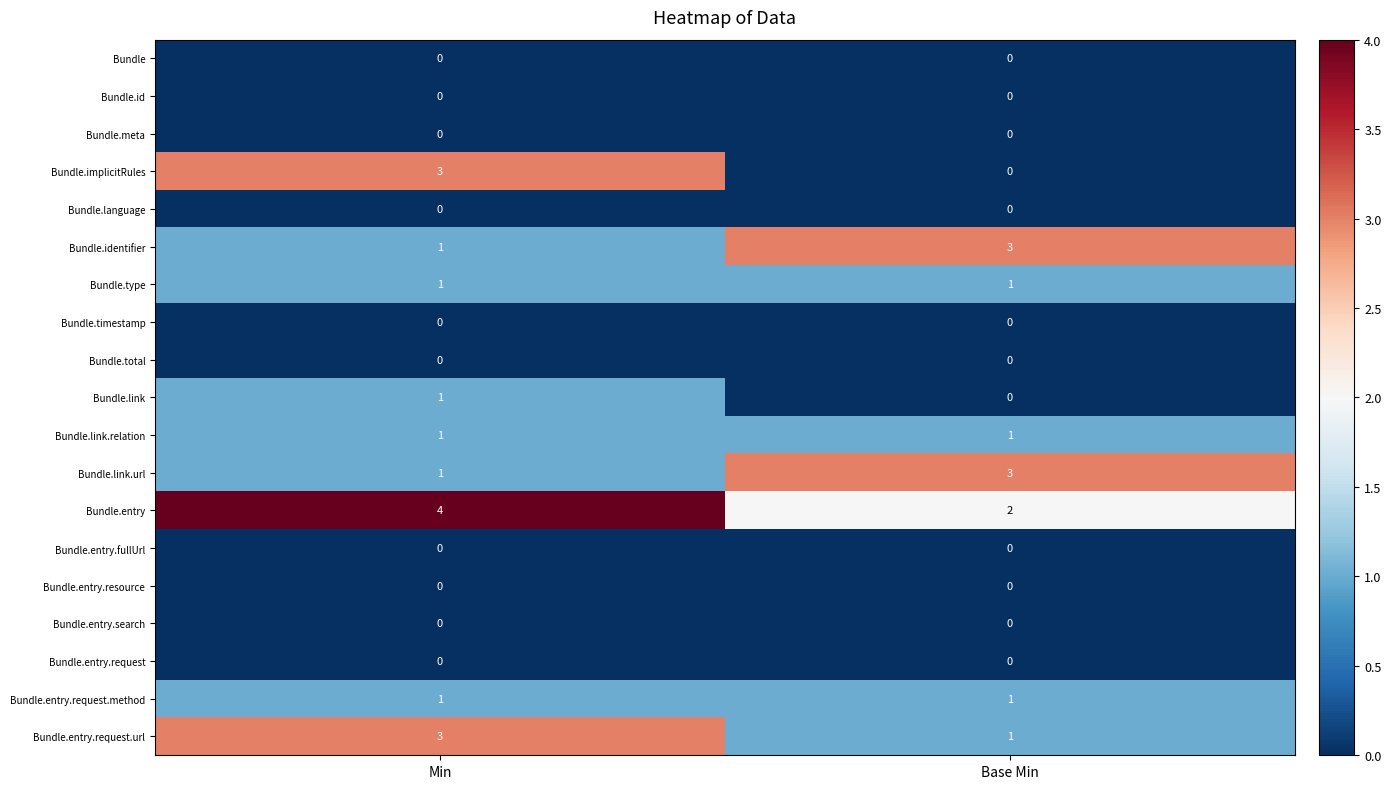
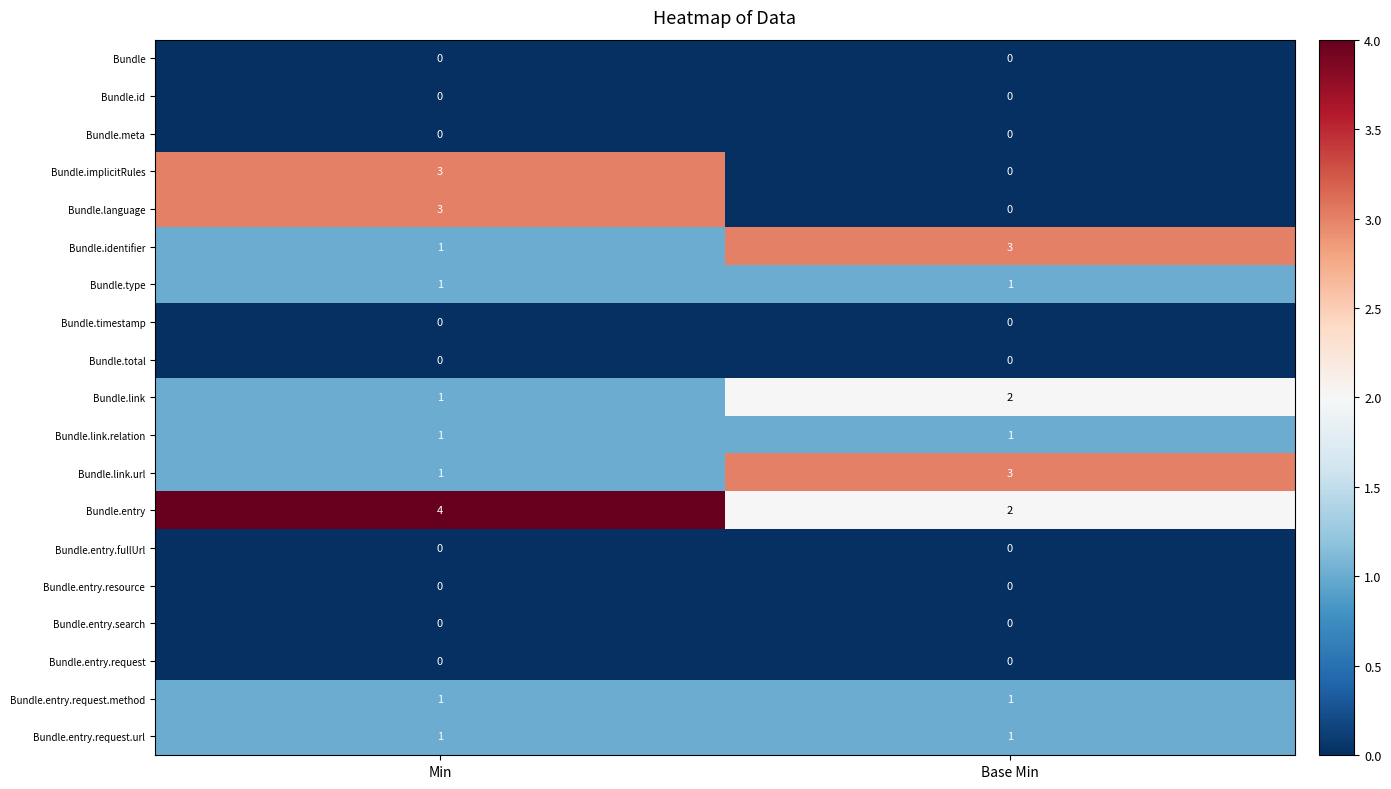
Bundle.language, Min: 0 -> 3
Bundle.link, Base Min: 0 -> 2
Bundle.entry.request.url, Min: 3 -> 1
